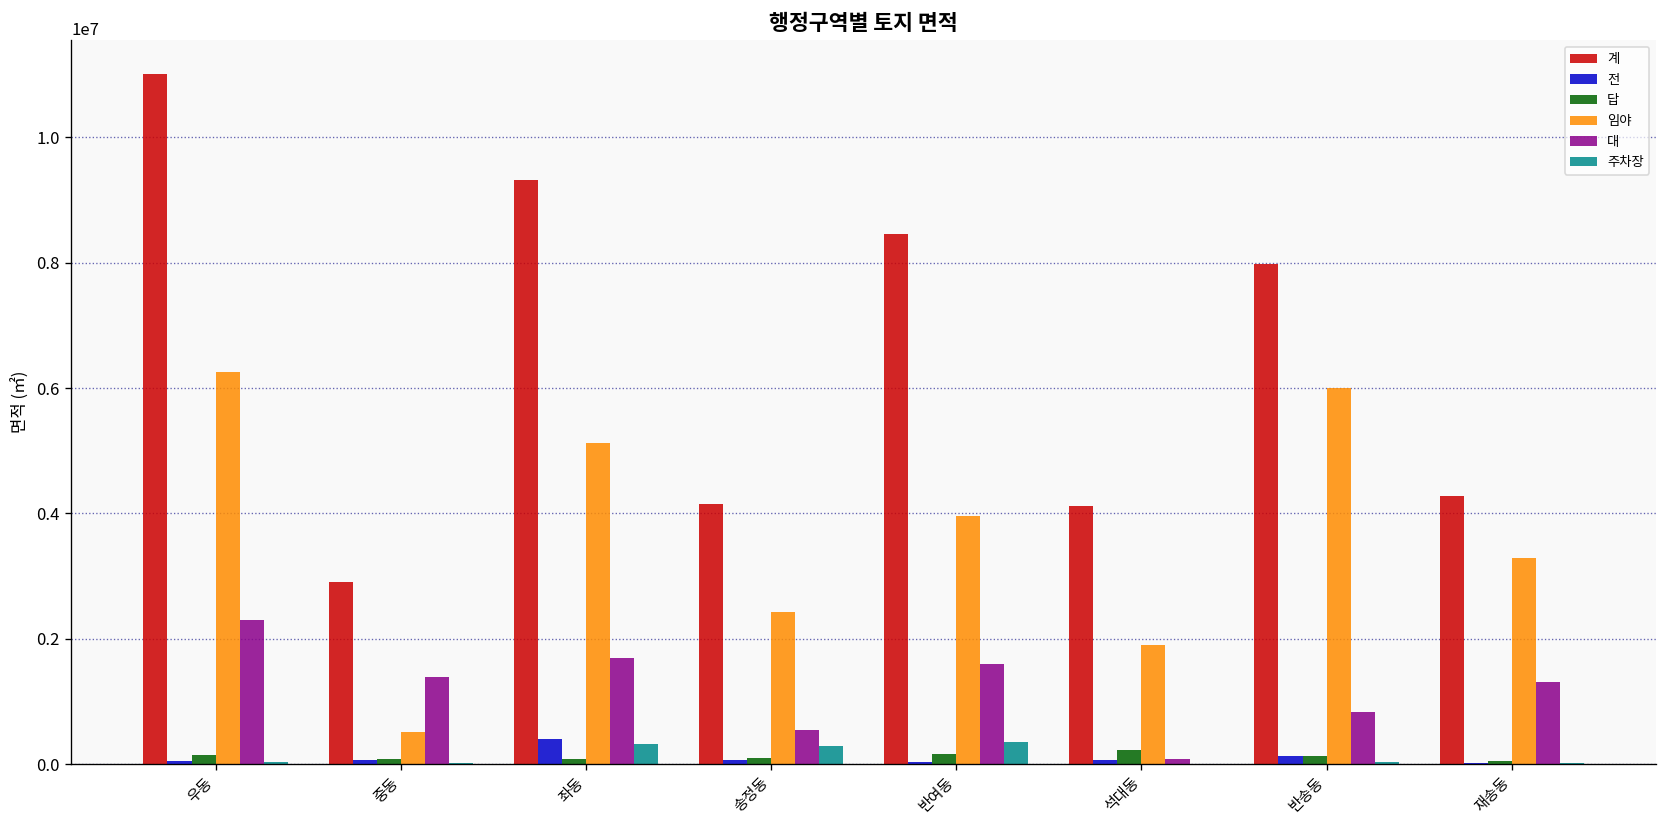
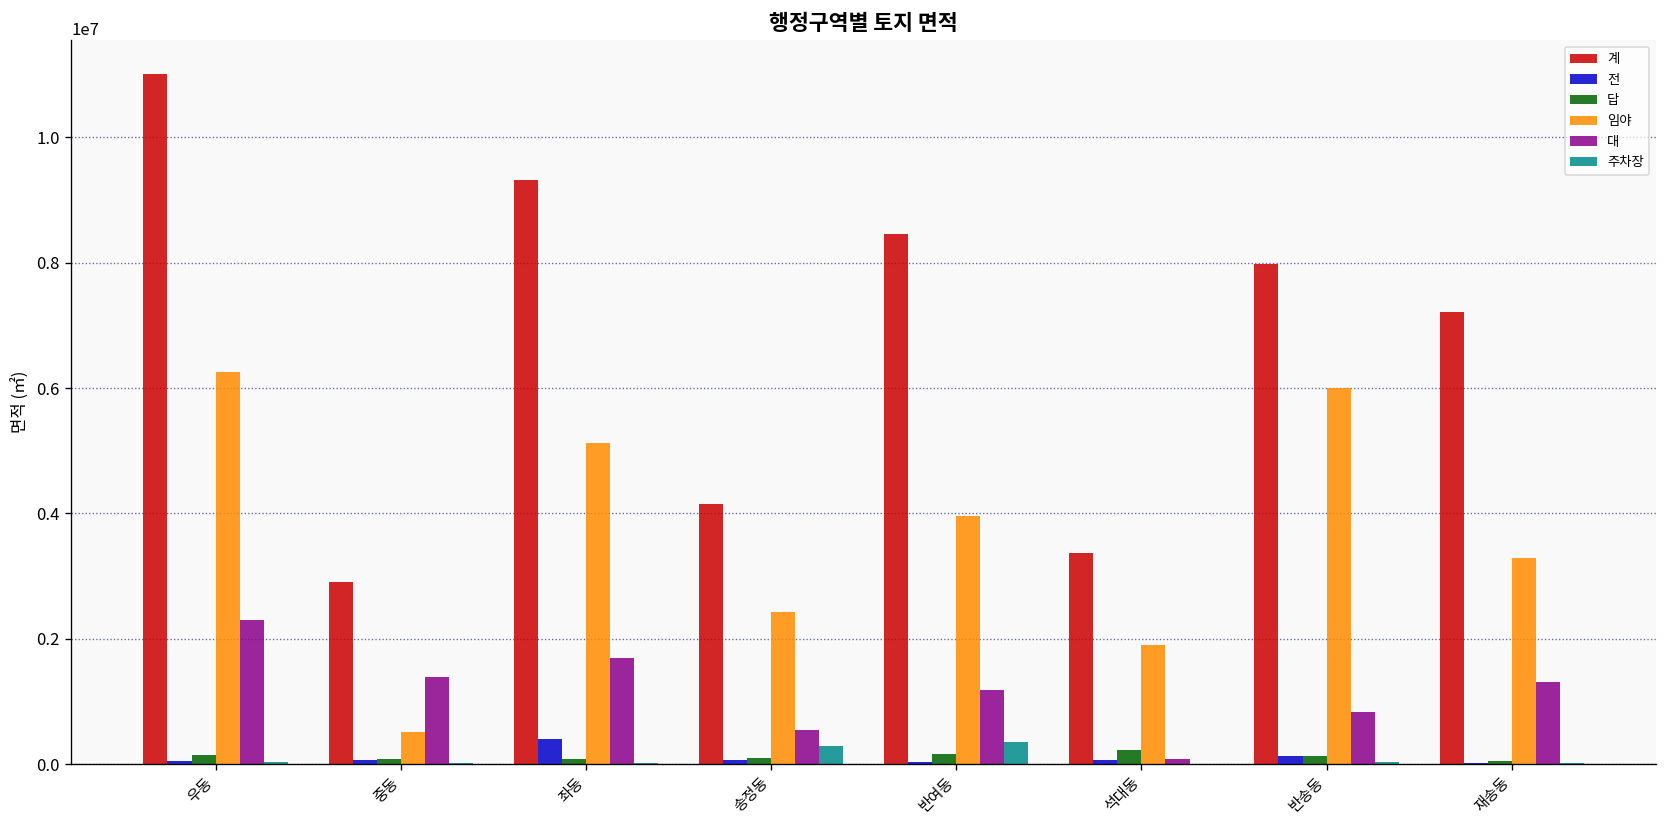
주차장, 좌동: 300000 -> 0
대, 반여동: 1600000 -> 1200000
계, 석대동: 4100000 -> 3400000
계, 재송동: 4300000 -> 7200000
